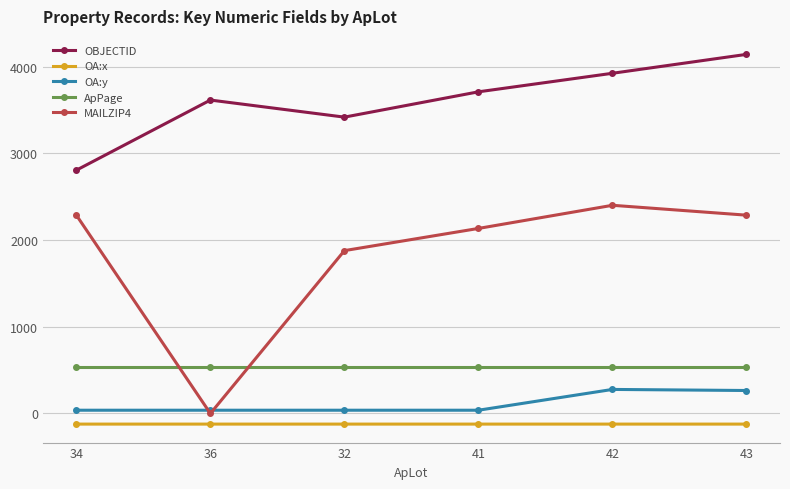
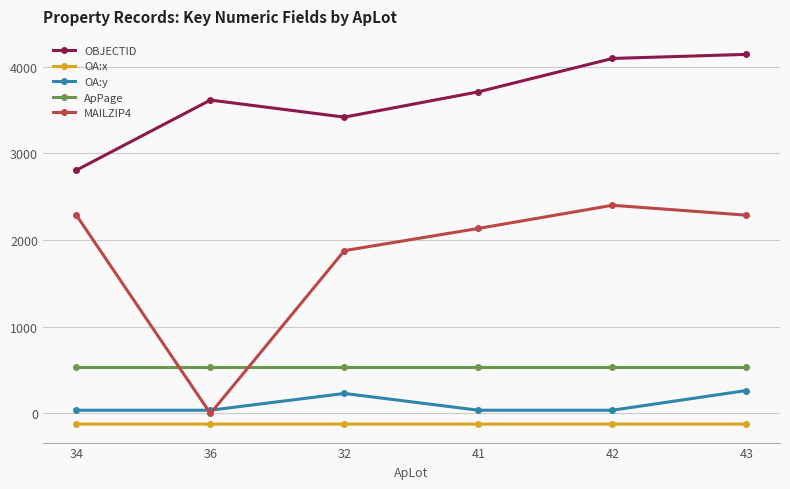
OA:y, 32: 0 -> 200
OBJECTID, 42: 3900 -> 4100
OA:y, 42: 300 -> 0
